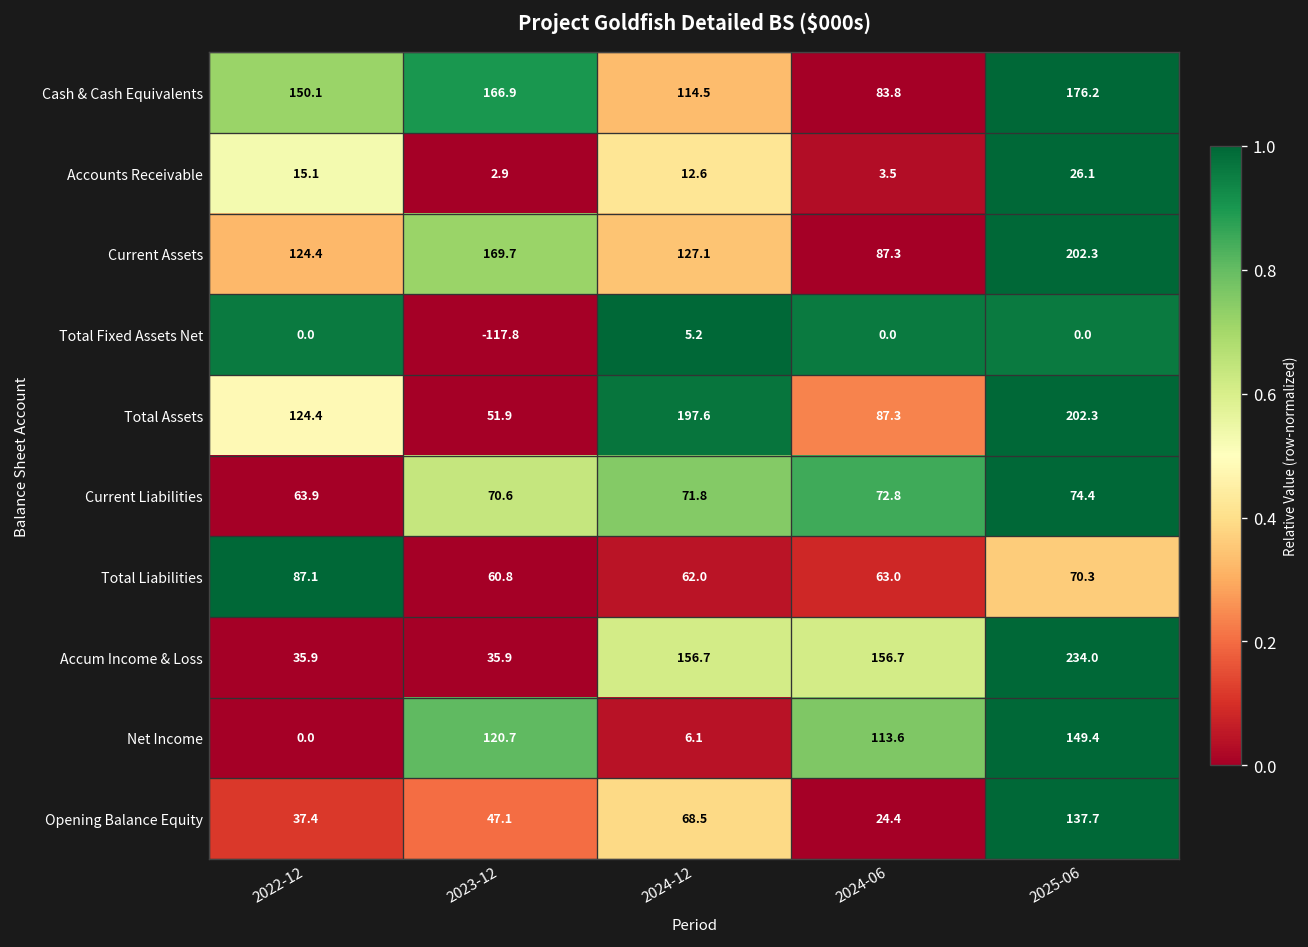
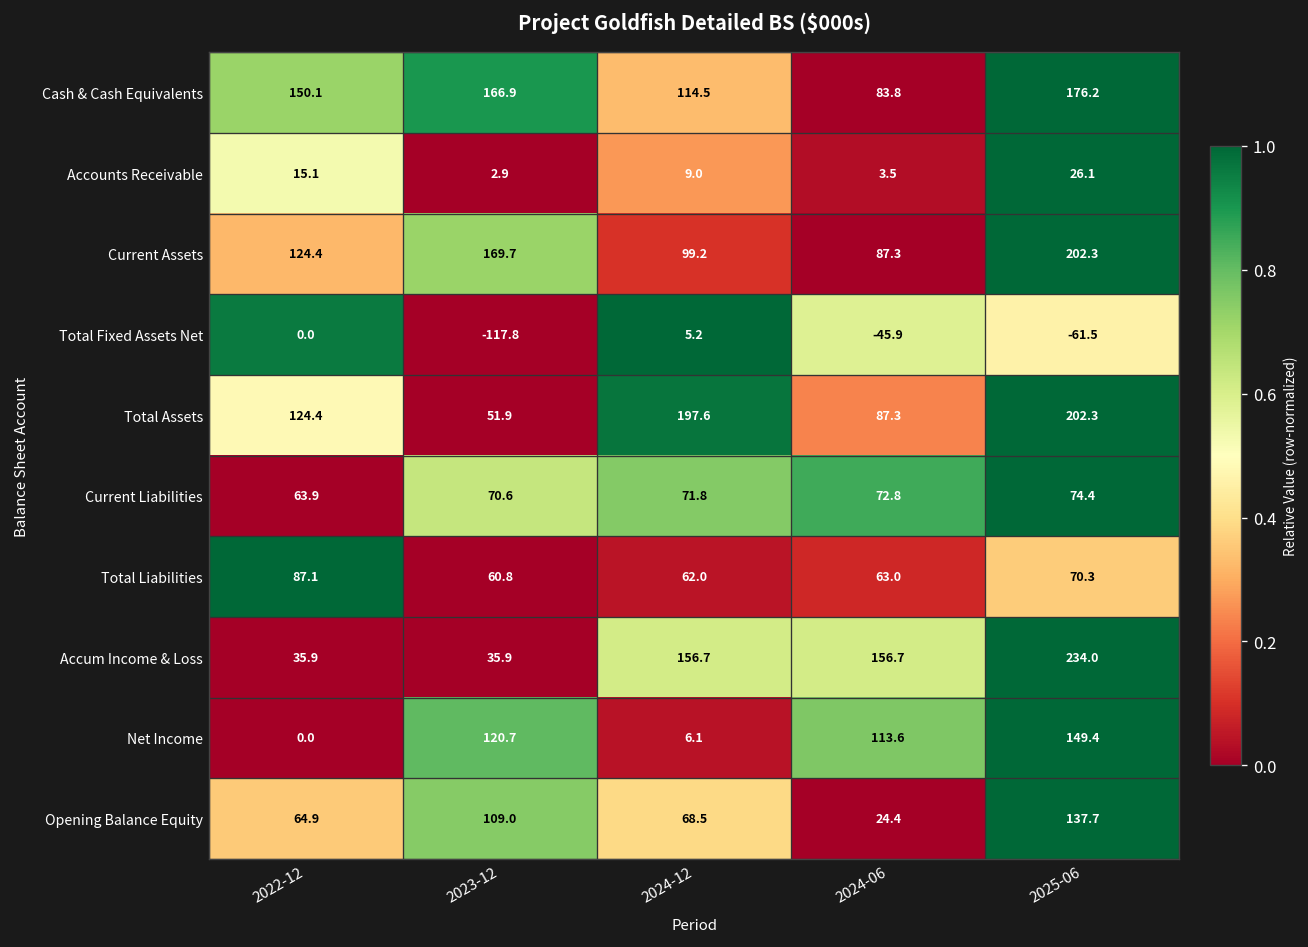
Accounts Receivable, 2024-12: 12.6 -> 9.0
Current Assets, 2024-12: 127.1 -> 99.2
Total Fixed Assets Net, 2024-06: 0.0 -> -45.9
Total Fixed Assets Net, 2025-06: 0.0 -> -61.5
Opening Balance Equity, 2022-12: 37.4 -> 64.9
Opening Balance Equity, 2023-12: 47.1 -> 109.0
